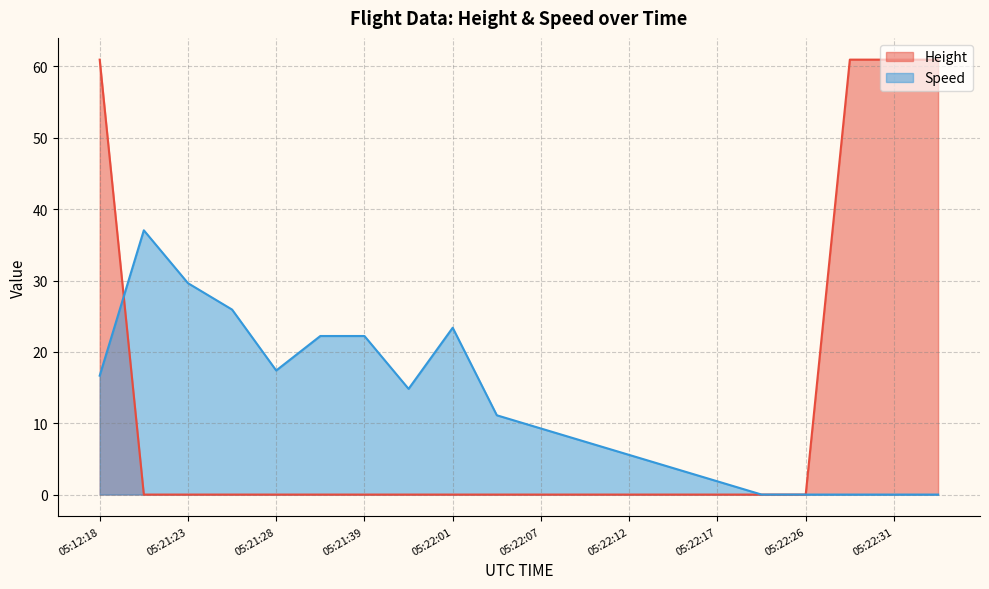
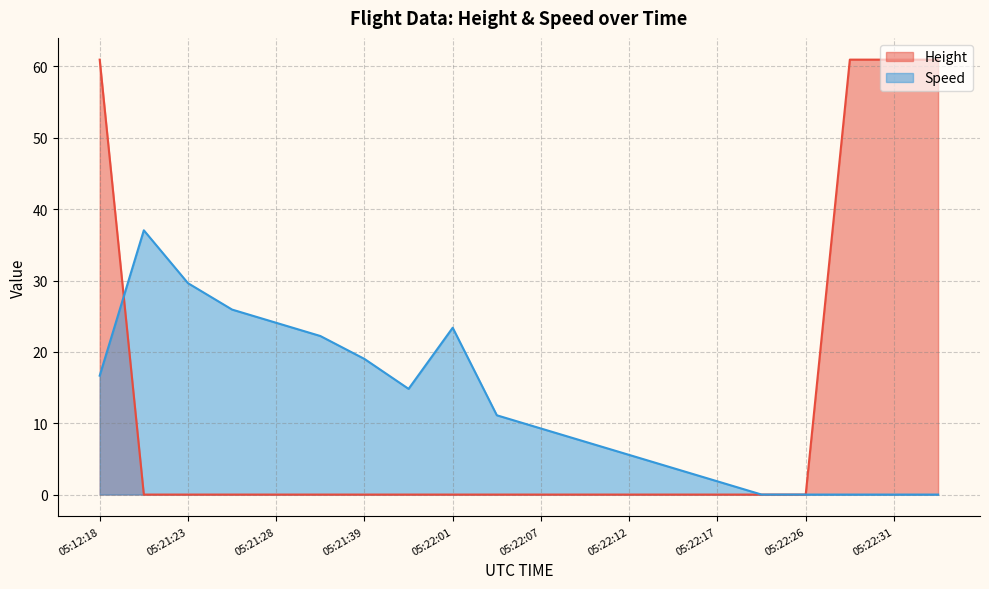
Speed, 05:21:28: 17 -> 24
Speed, 05:21:39: 22 -> 19
